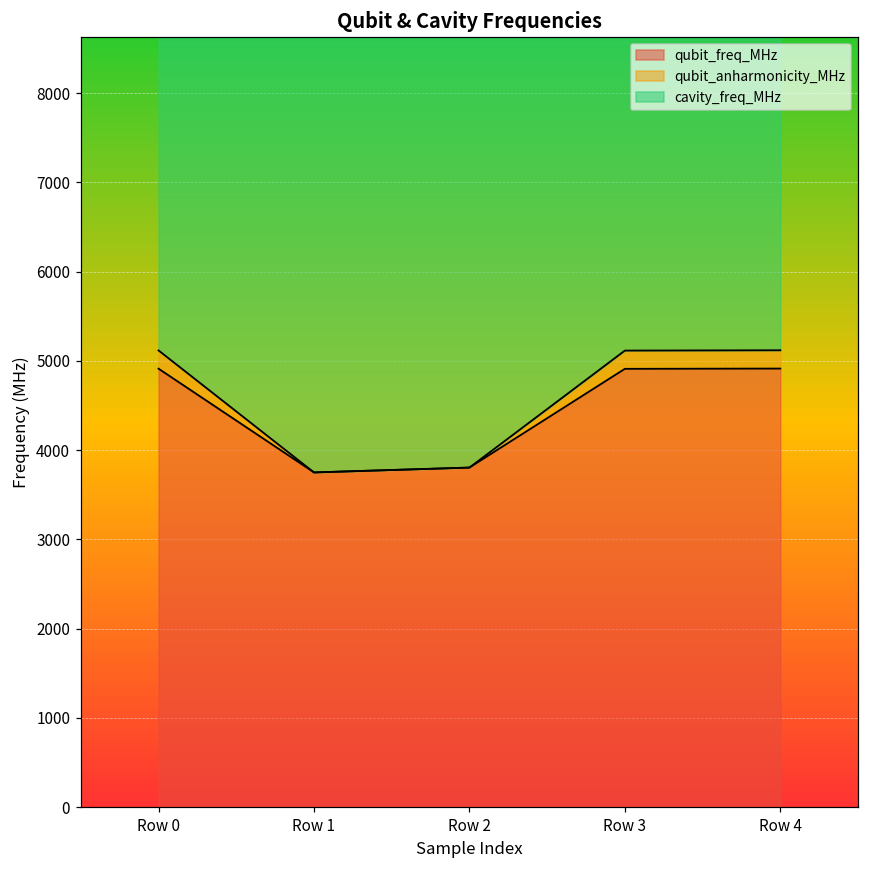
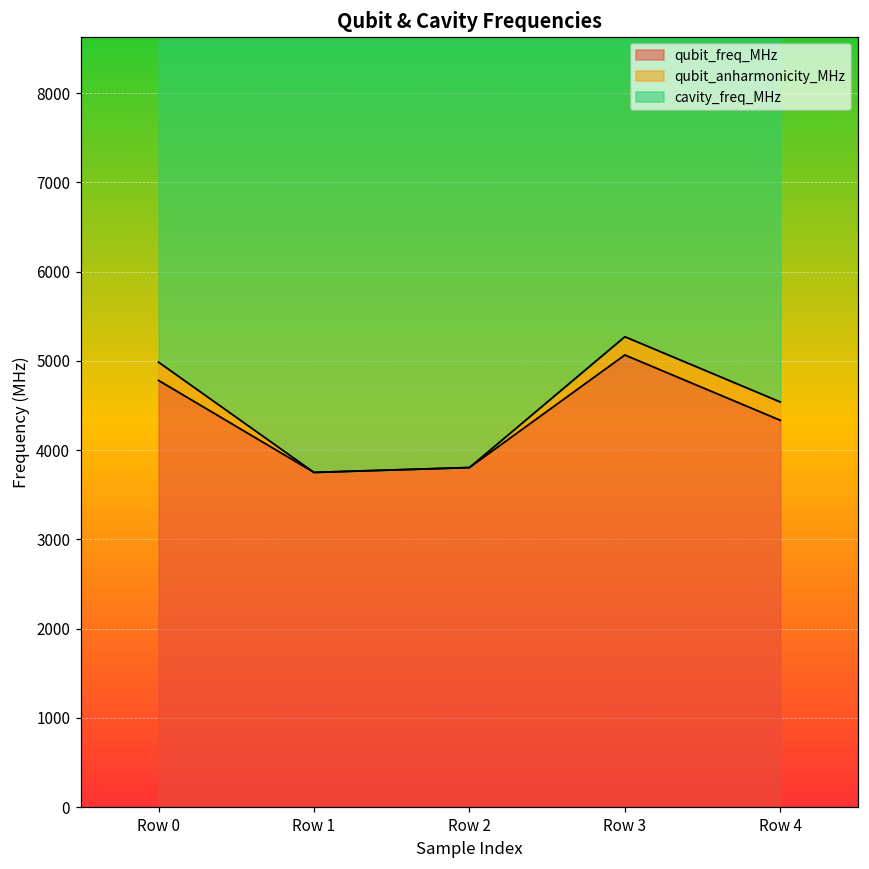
qubit_freq_MHz, Row 0: 4900 -> 4800
qubit_freq_MHz, Row 3: 4900 -> 5100
qubit_freq_MHz, Row 4: 4900 -> 4300
